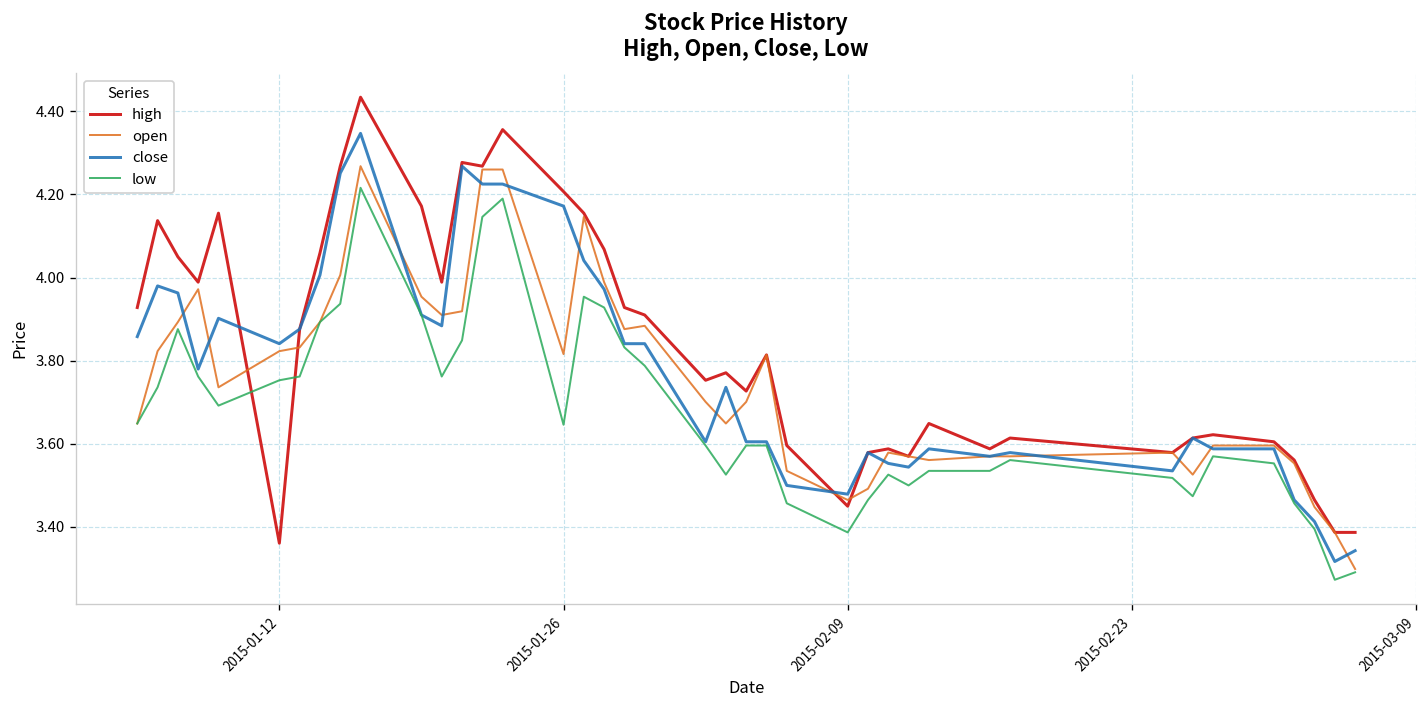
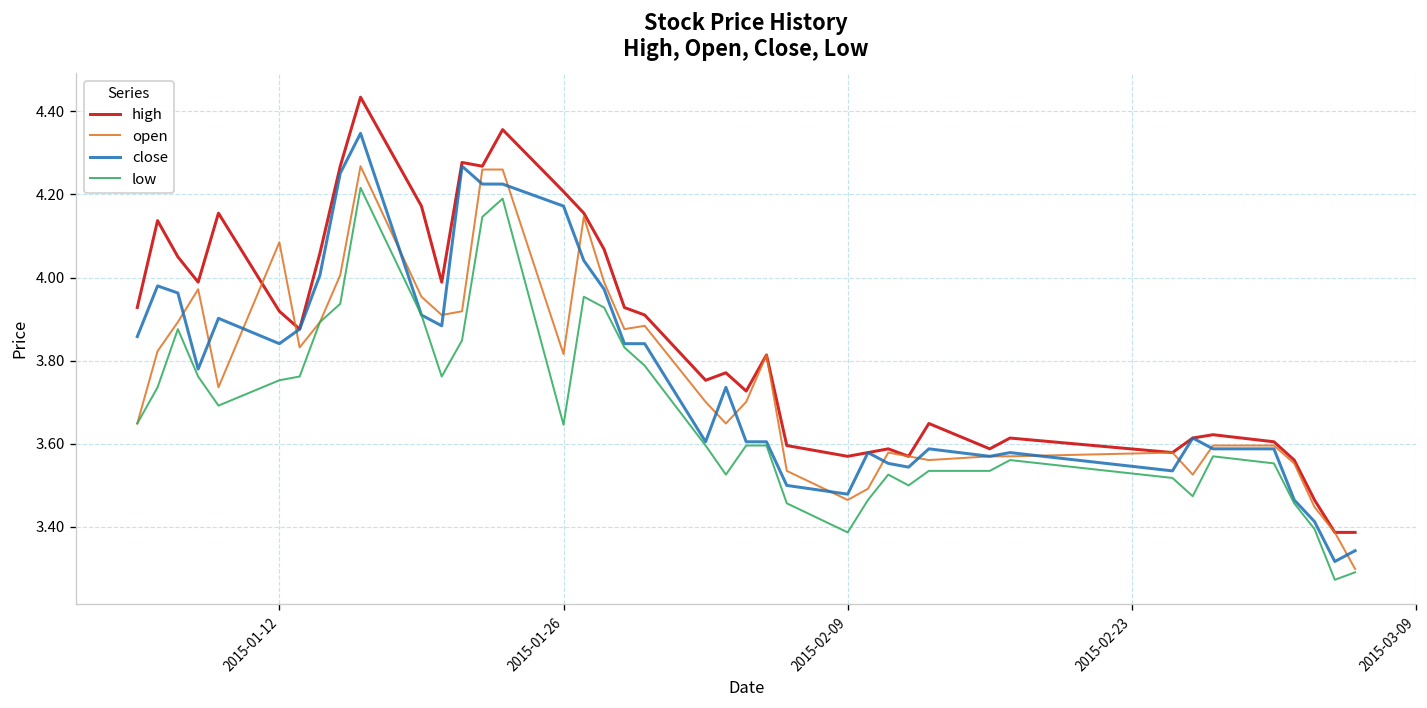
high, 2015-01-12: 3.36 -> 3.92
open, 2015-01-12: 3.82 -> 4.09
high, 2015-02-09: 3.45 -> 3.57
